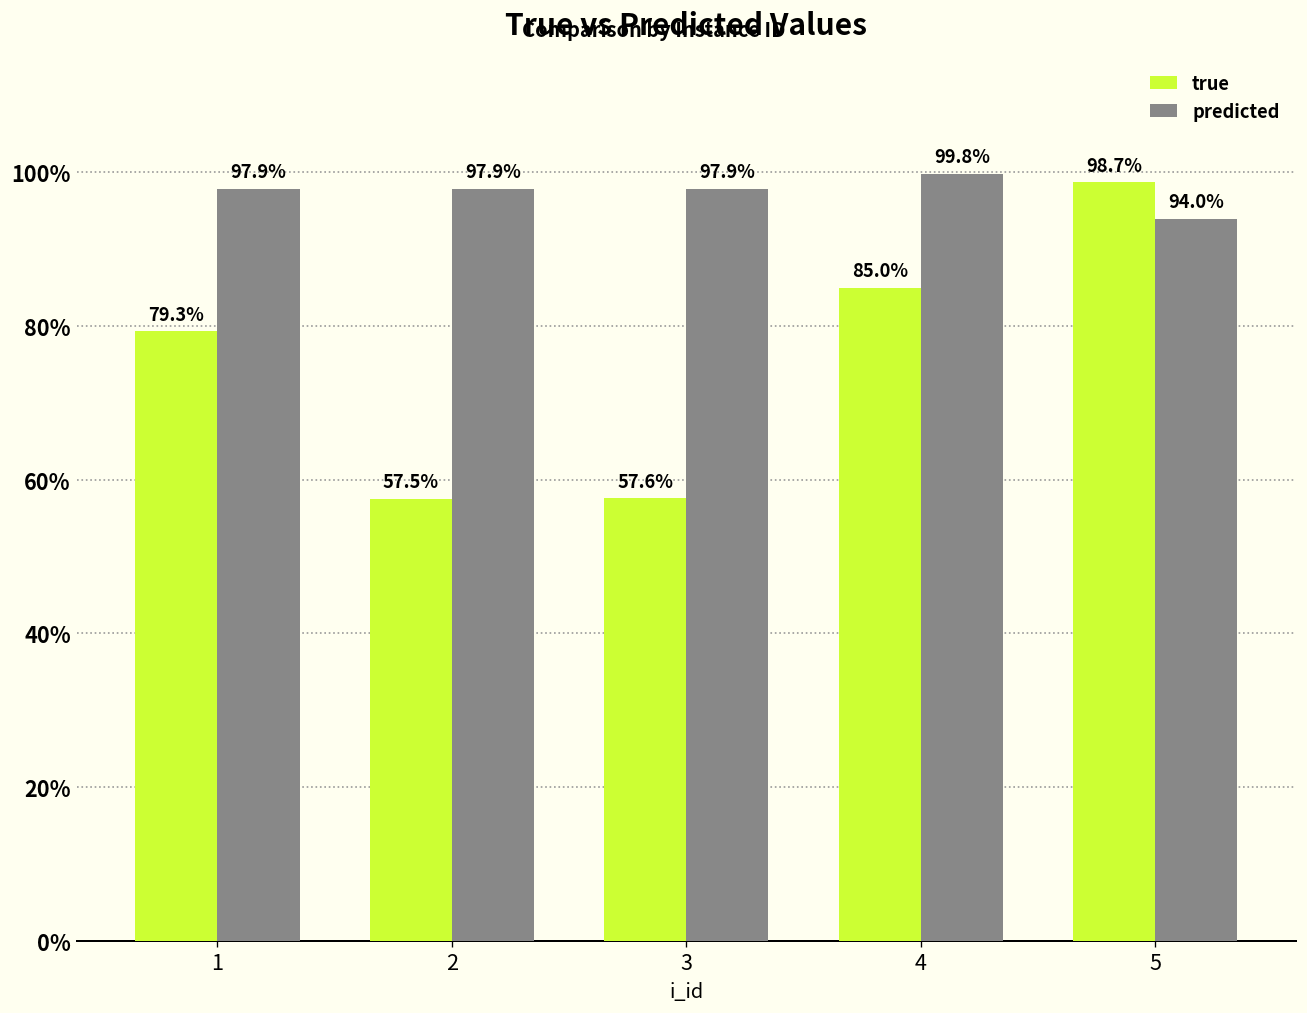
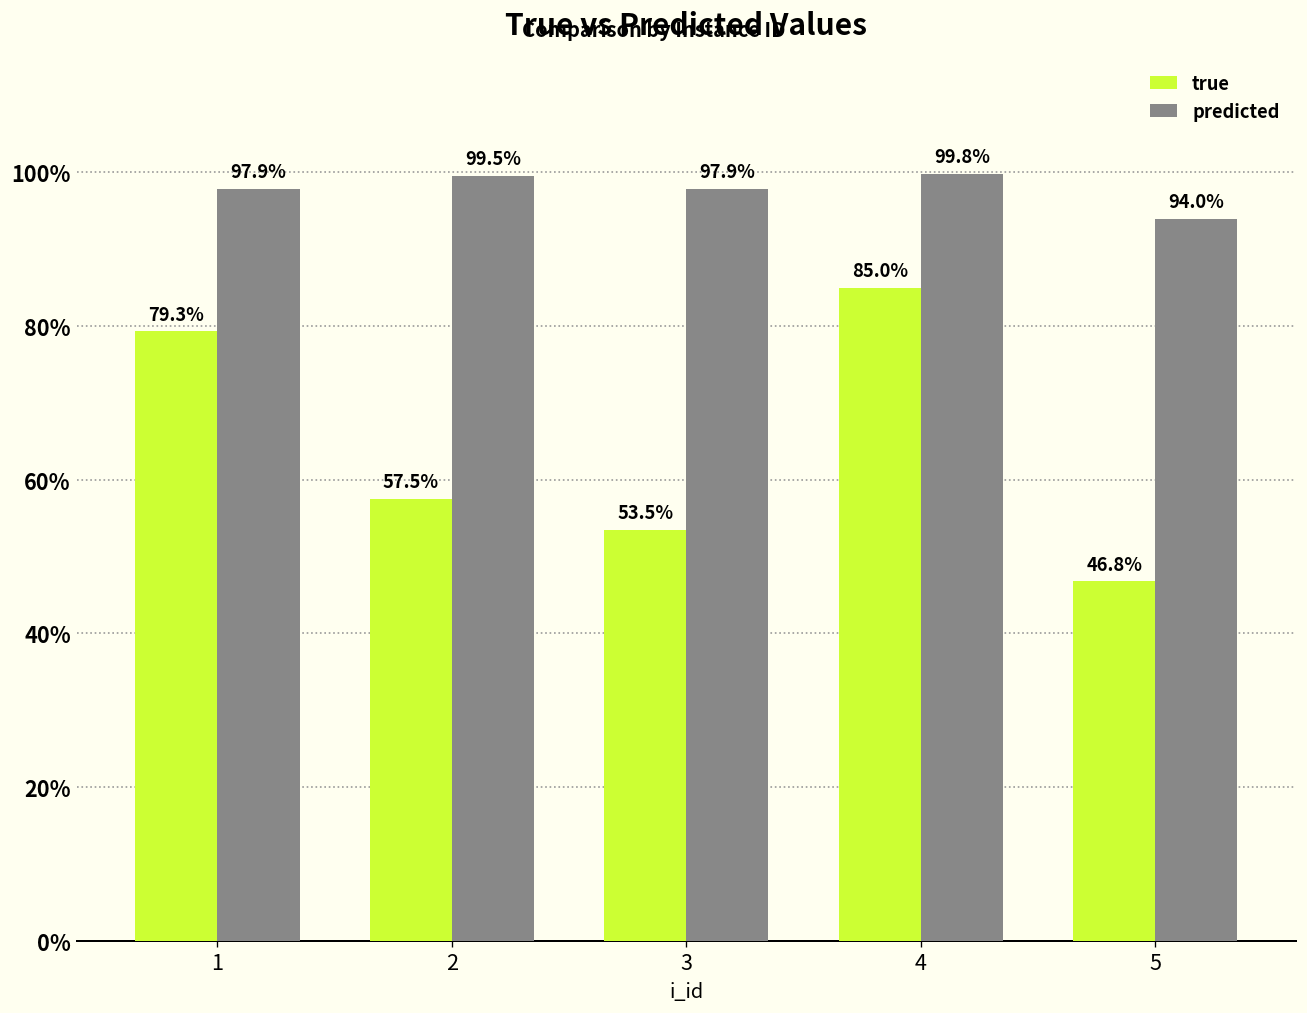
predicted, 2: 97.9% -> 99.5%
true, 3: 57.6% -> 53.5%
true, 5: 98.7% -> 46.8%
